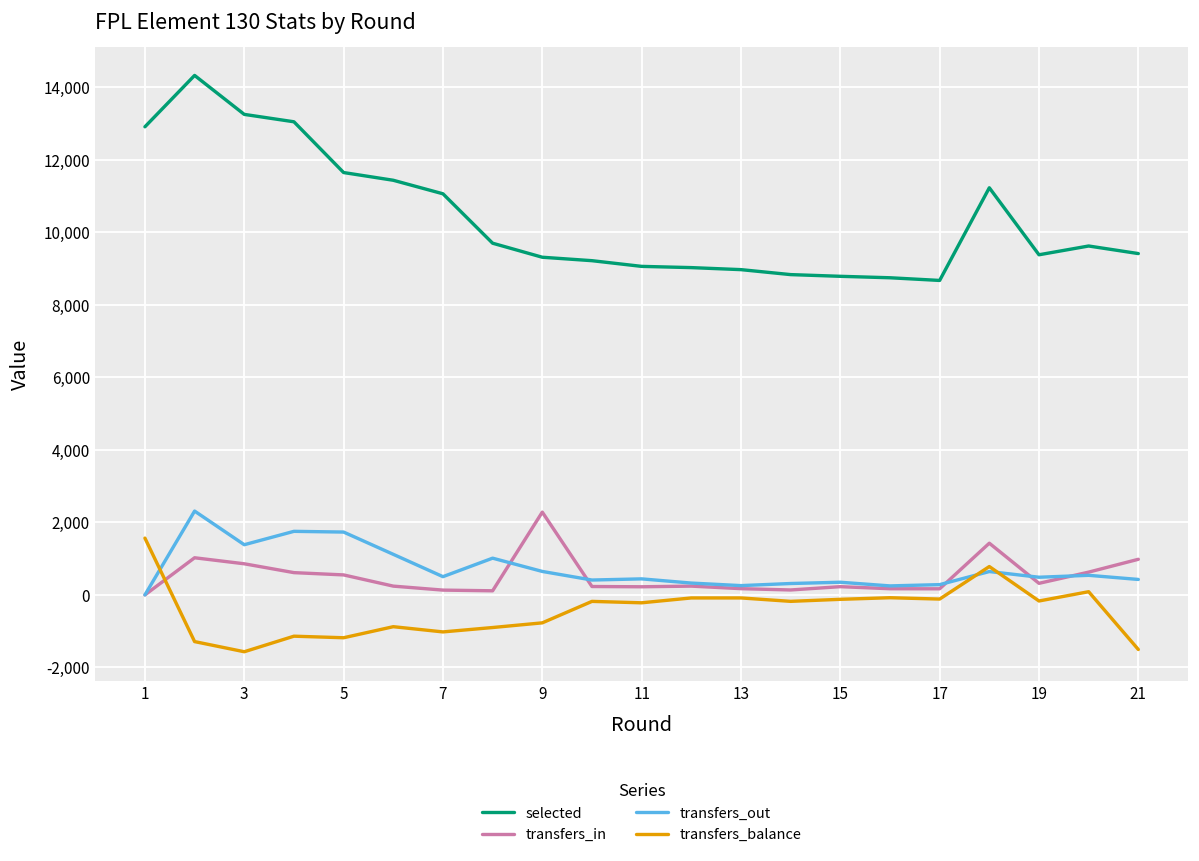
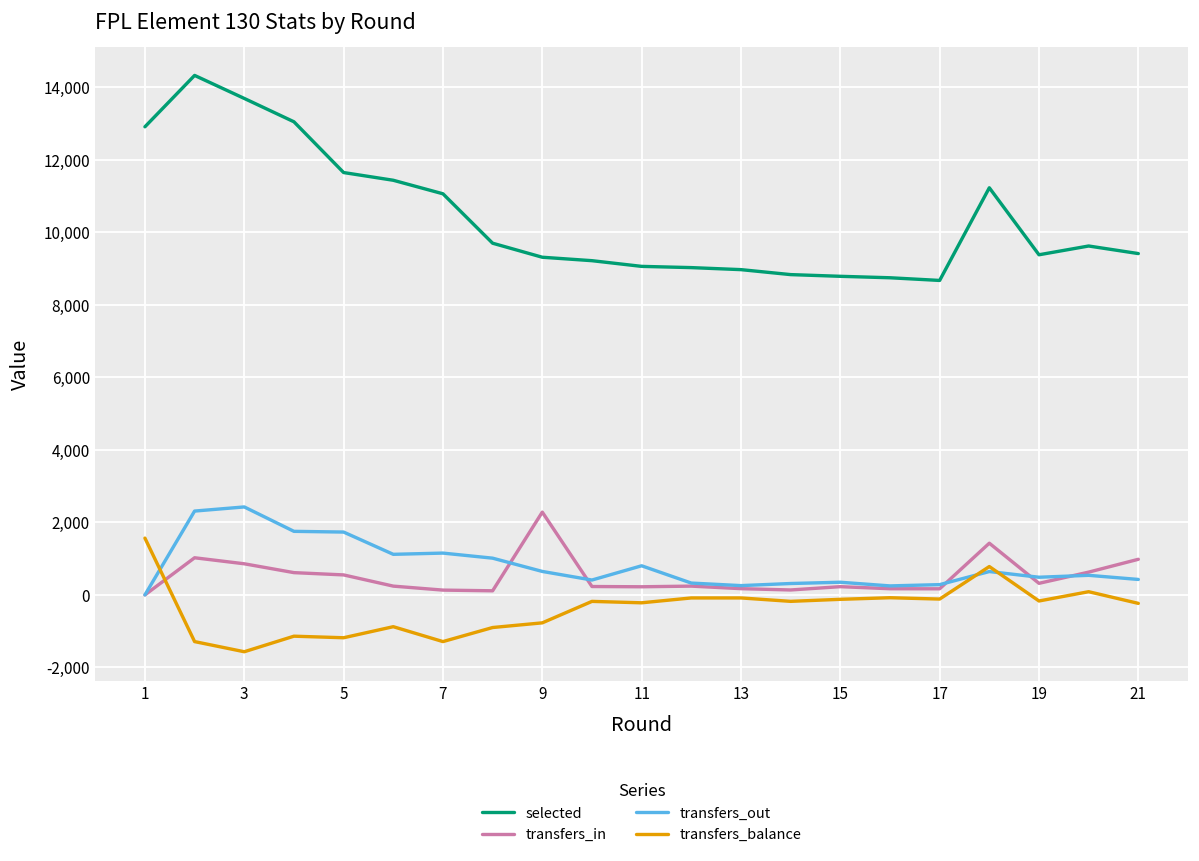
selected, 3: 13,300 -> 13,700
transfers_out, 3: 1,400 -> 2,400
transfers_out, 7: 500 -> 1,200
transfers_balance, 7: -1,000 -> -1,300
transfers_out, 11: 400 -> 800
transfers_balance, 21: -1,500 -> -200
